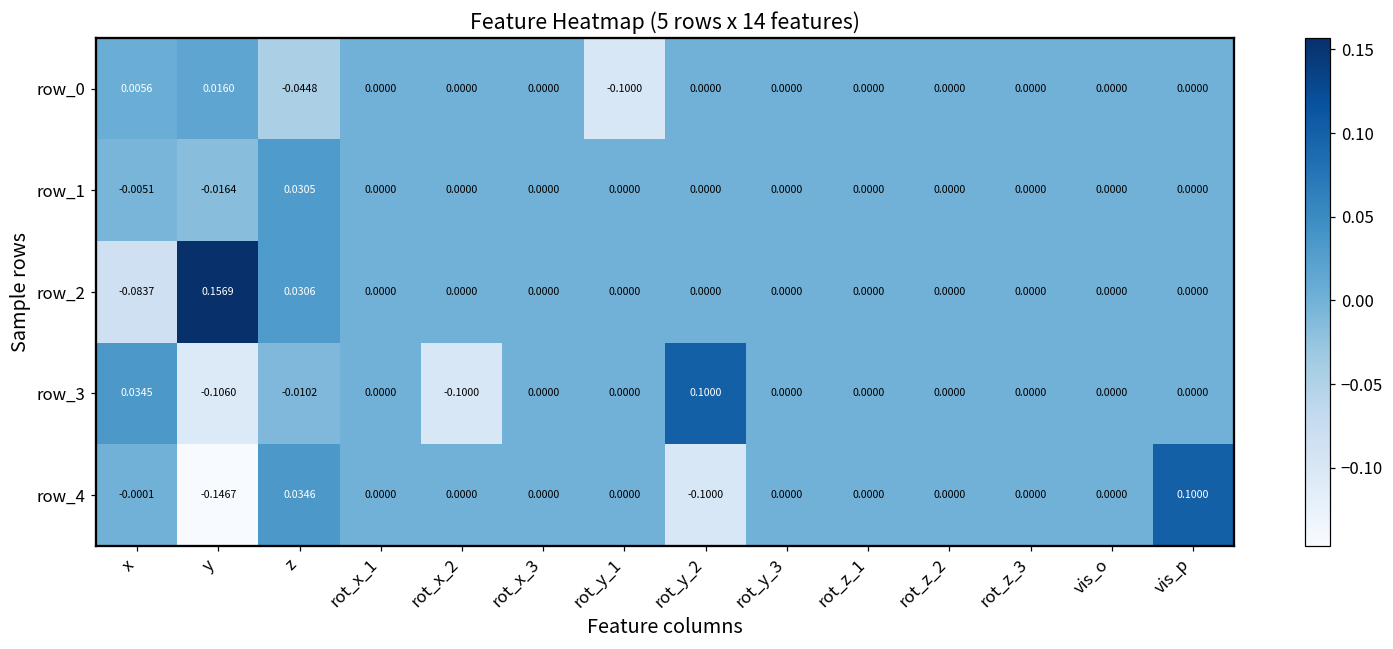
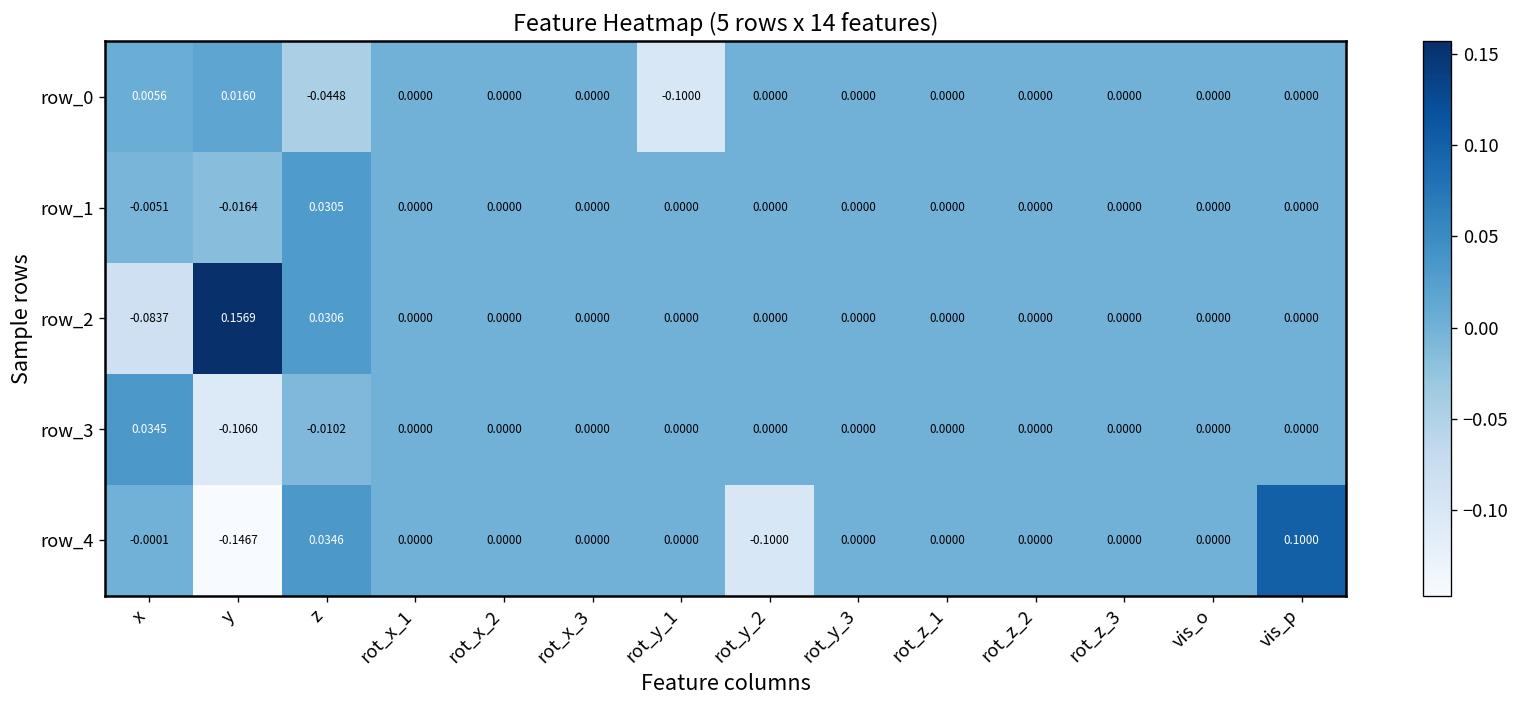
row_3, rot_x_2: -0.1000 -> 0.0000
row_3, rot_y_2: 0.1000 -> 0.0000
